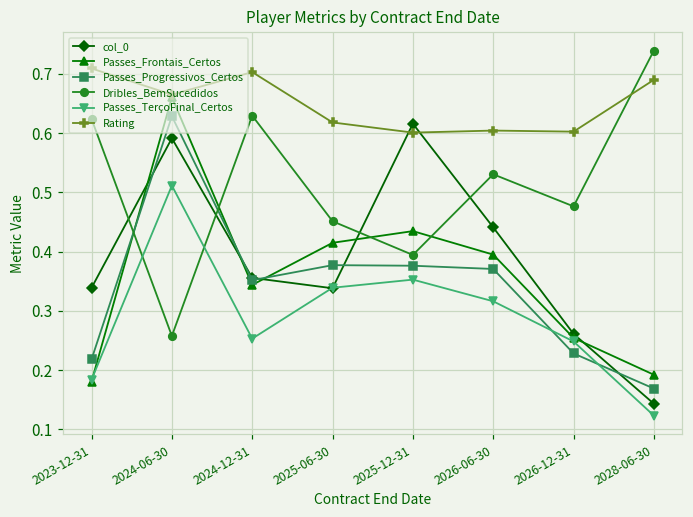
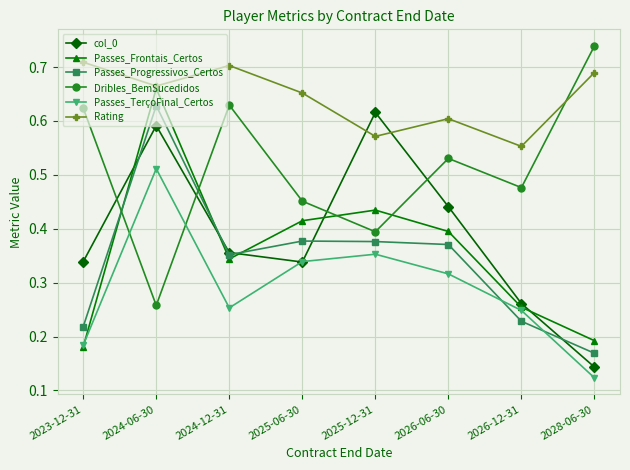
Rating, 2025-06-30: 0.62 -> 0.65
Rating, 2025-12-31: 0.60 -> 0.57
Rating, 2026-12-31: 0.60 -> 0.55
